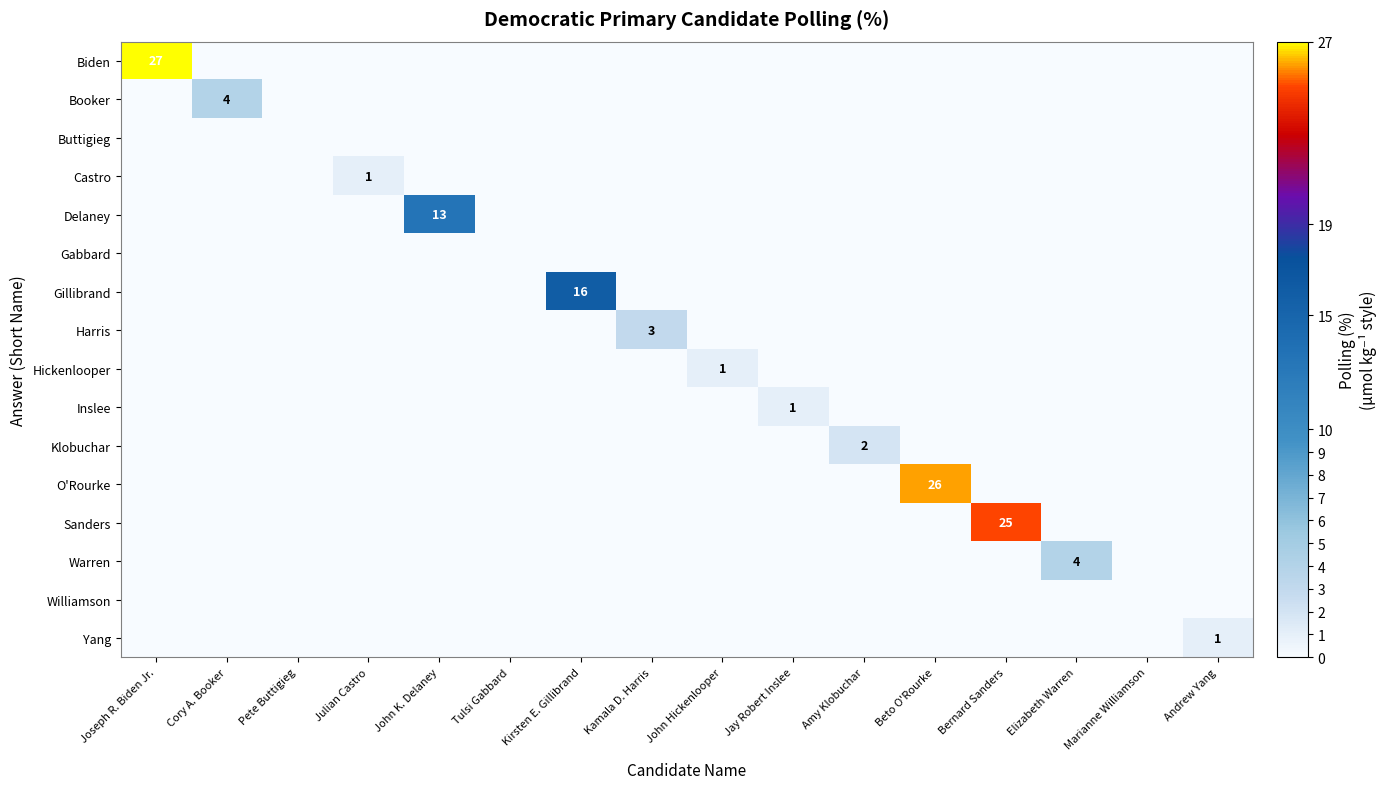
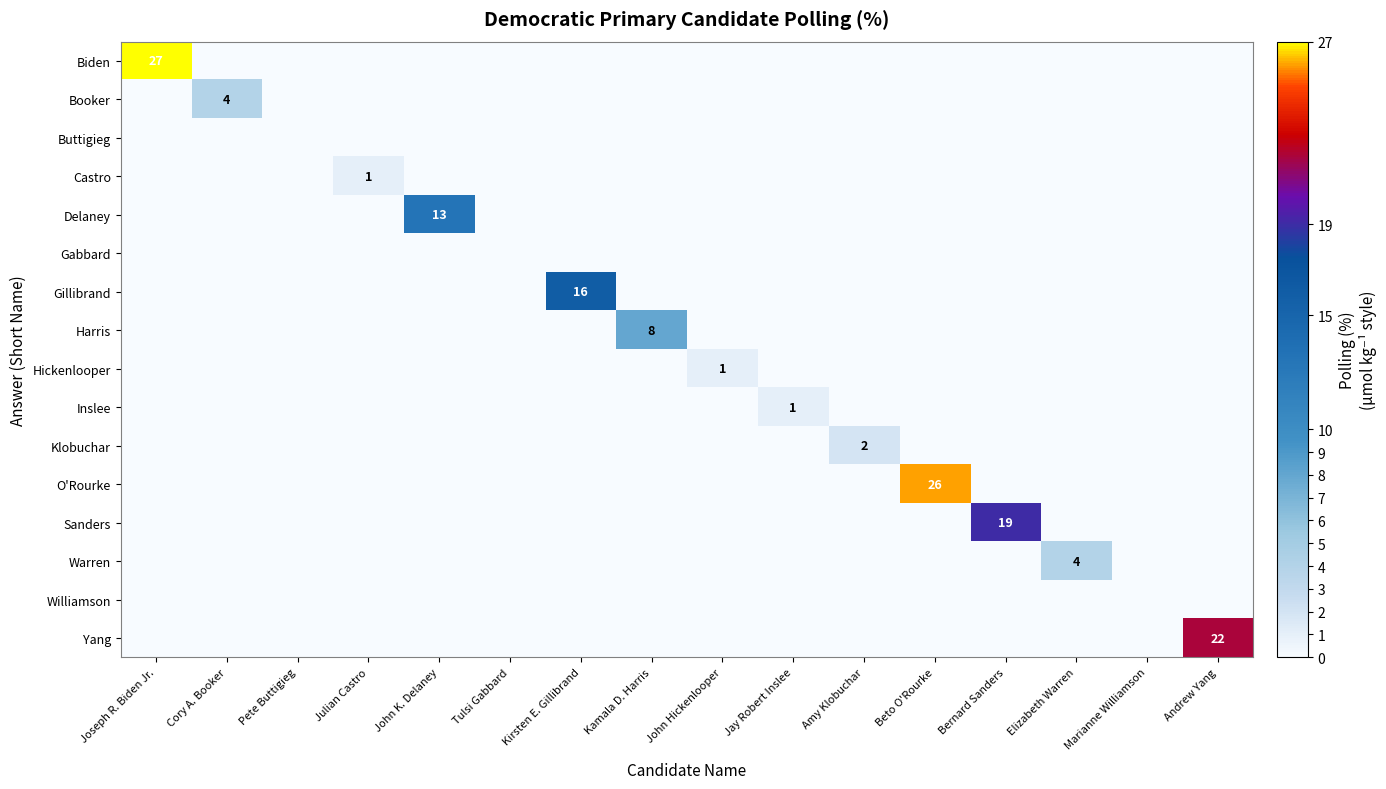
Harris, Kamala D. Harris: 3 -> 8
Sanders, Bernard Sanders: 25 -> 19
Yang, Andrew Yang: 1 -> 22
